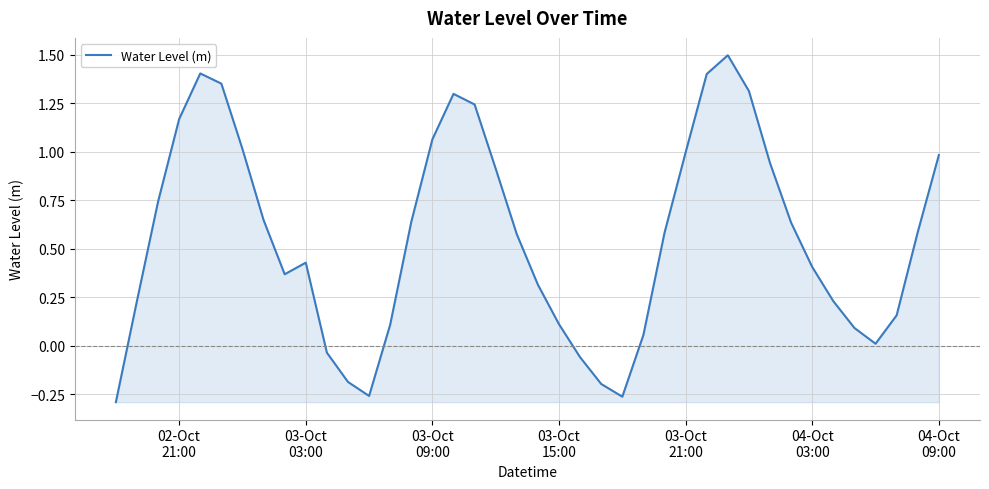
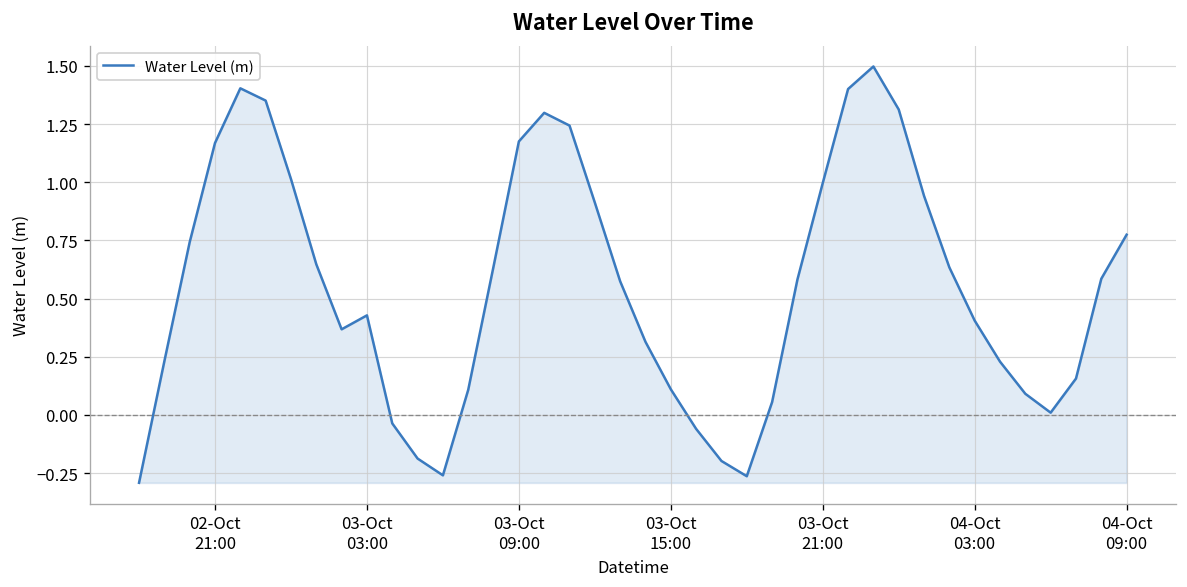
03-Oct 09:00: 1.06 -> 1.18
04-Oct 09:00: 0.98 -> 0.77
